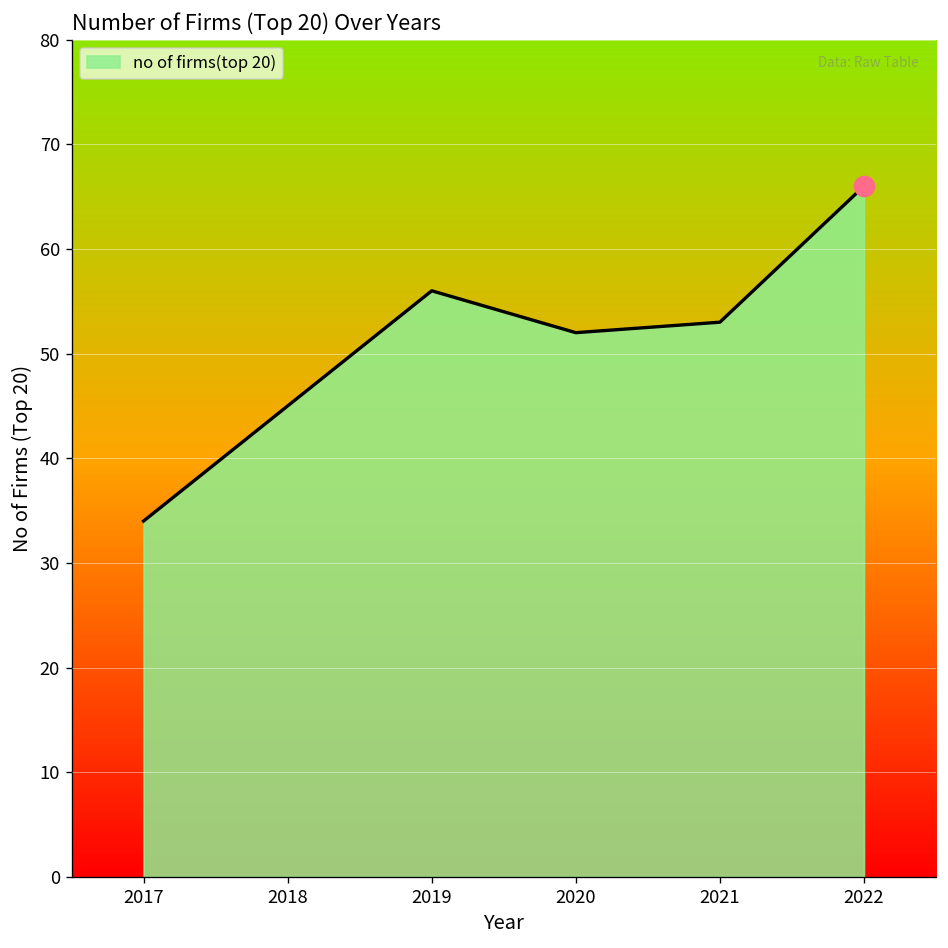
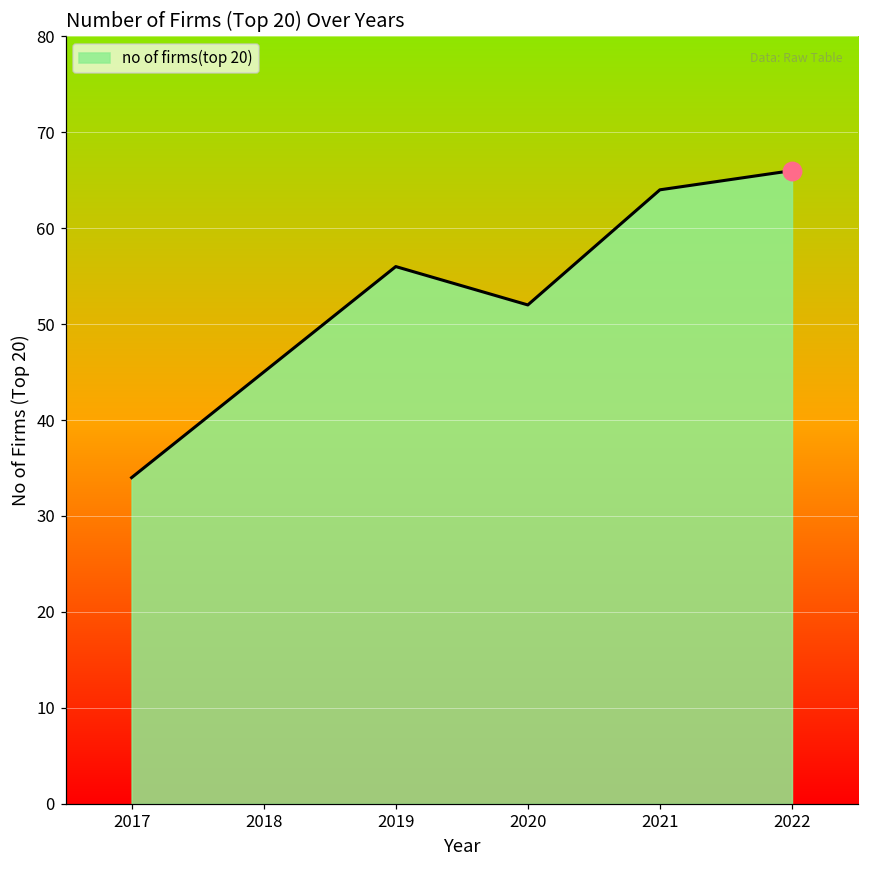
no of firms(top 20), 2021: 53 -> 64
